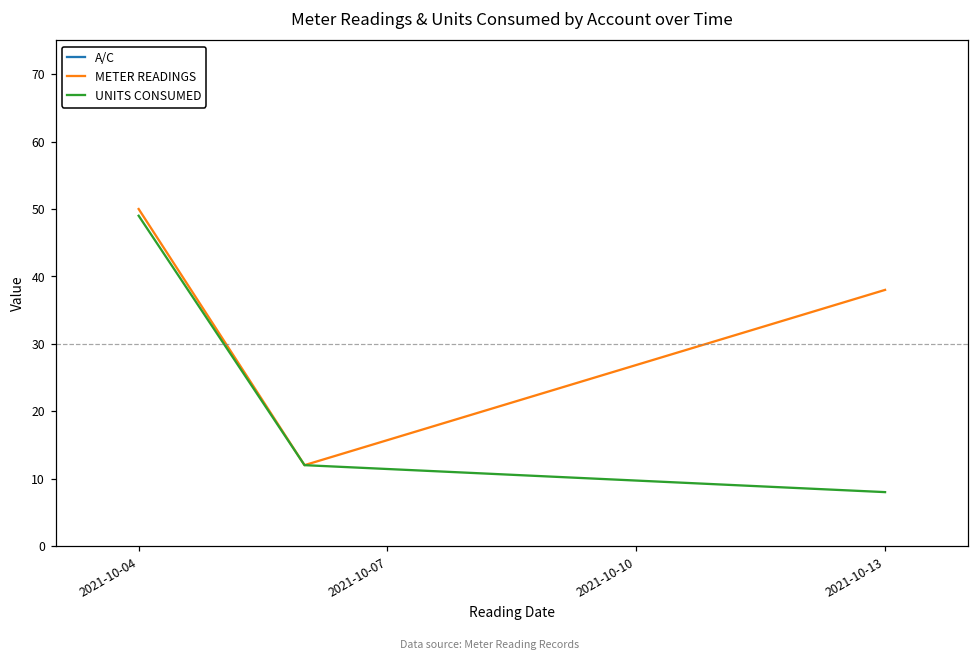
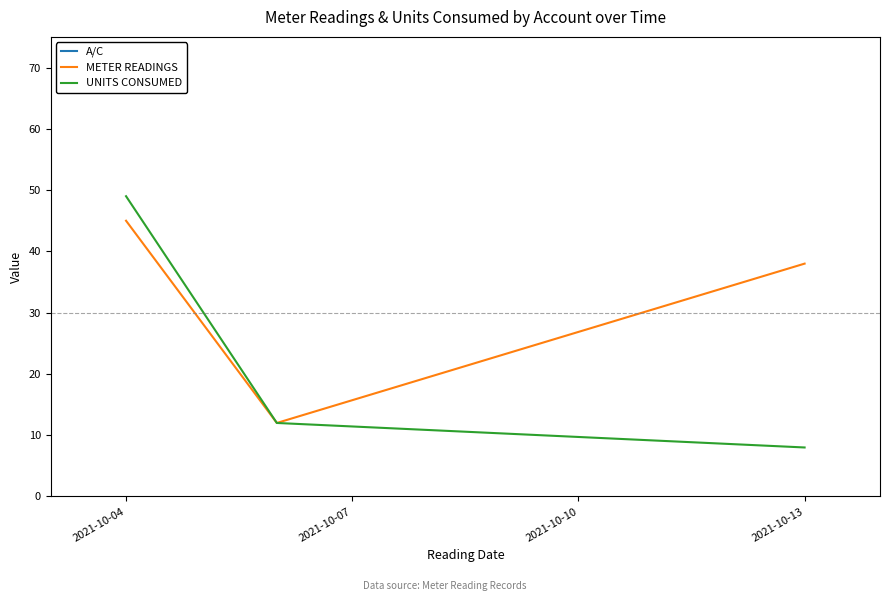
METER READINGS, 2021-10-04: 50 -> 45
